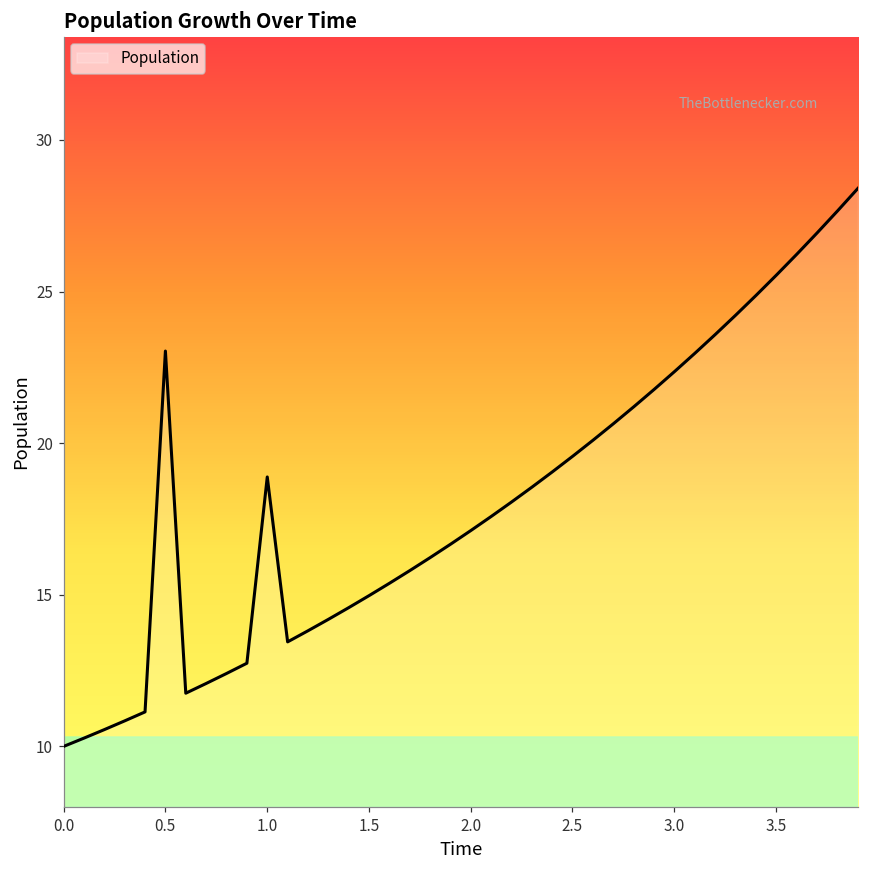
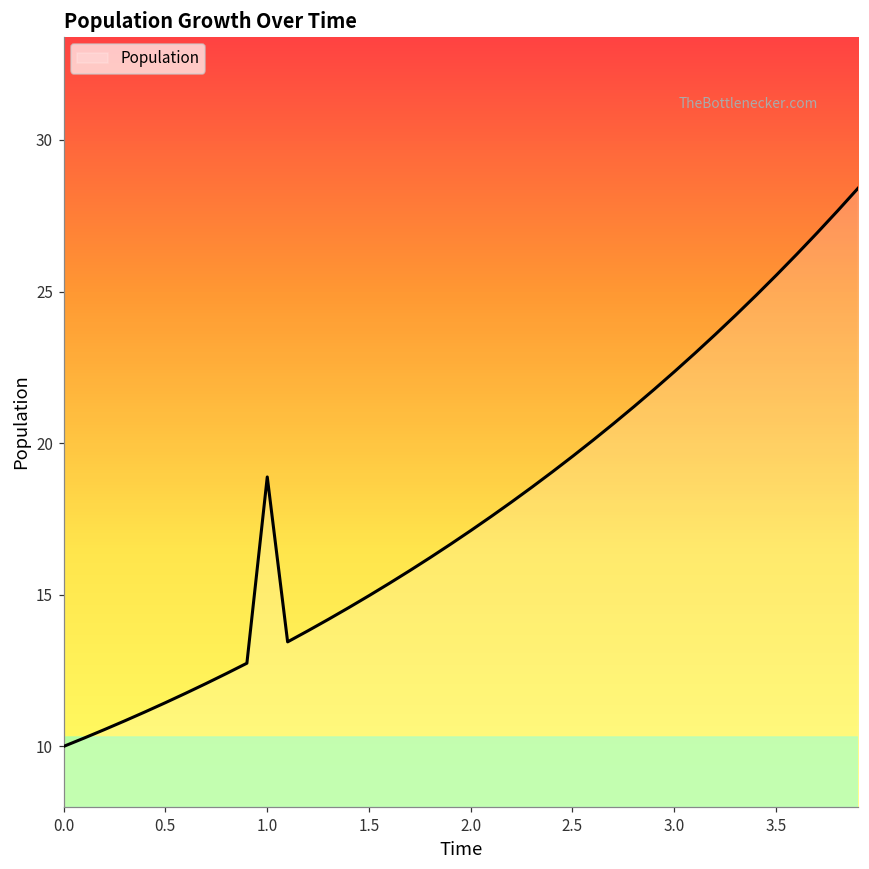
0.5: 23.0 -> 11.4
